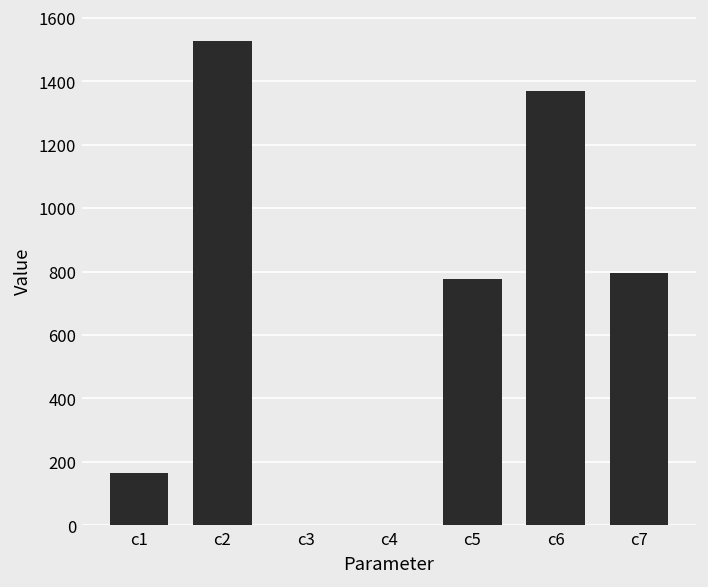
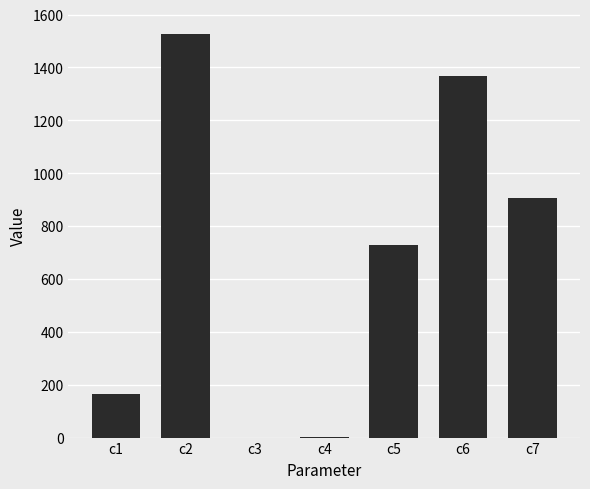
c5: 780 -> 730
c7: 790 -> 910
